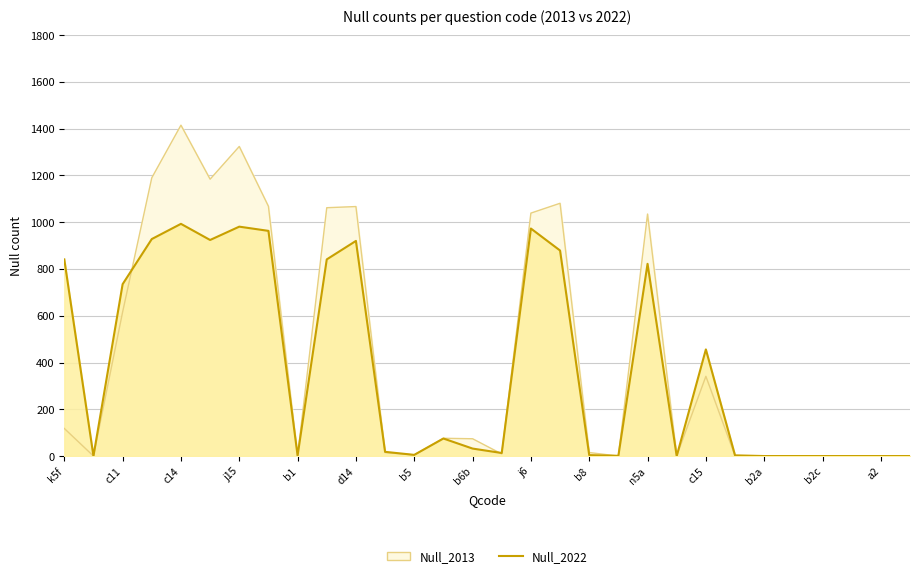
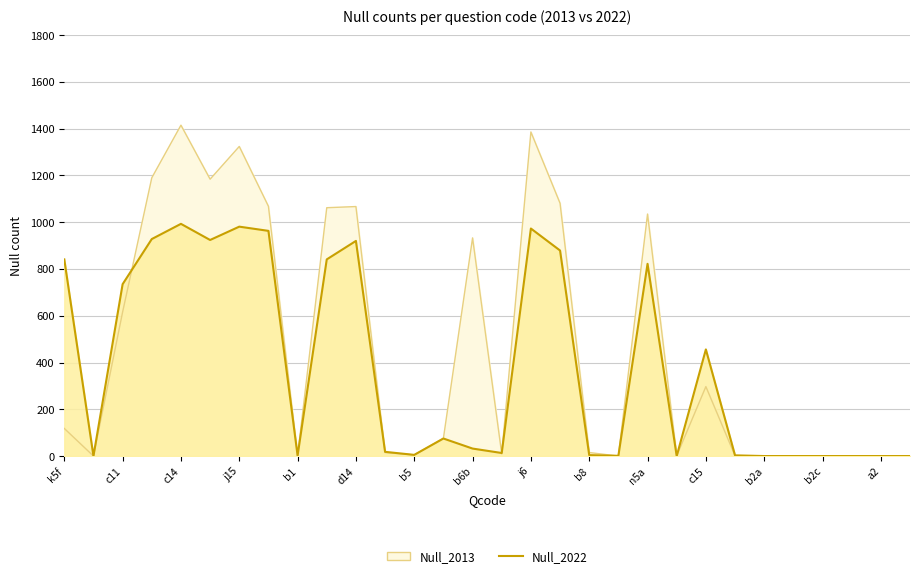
Null_2013, b6b: 70 -> 930
Null_2013, j6: 1040 -> 1390
Null_2013, c15: 340 -> 300
